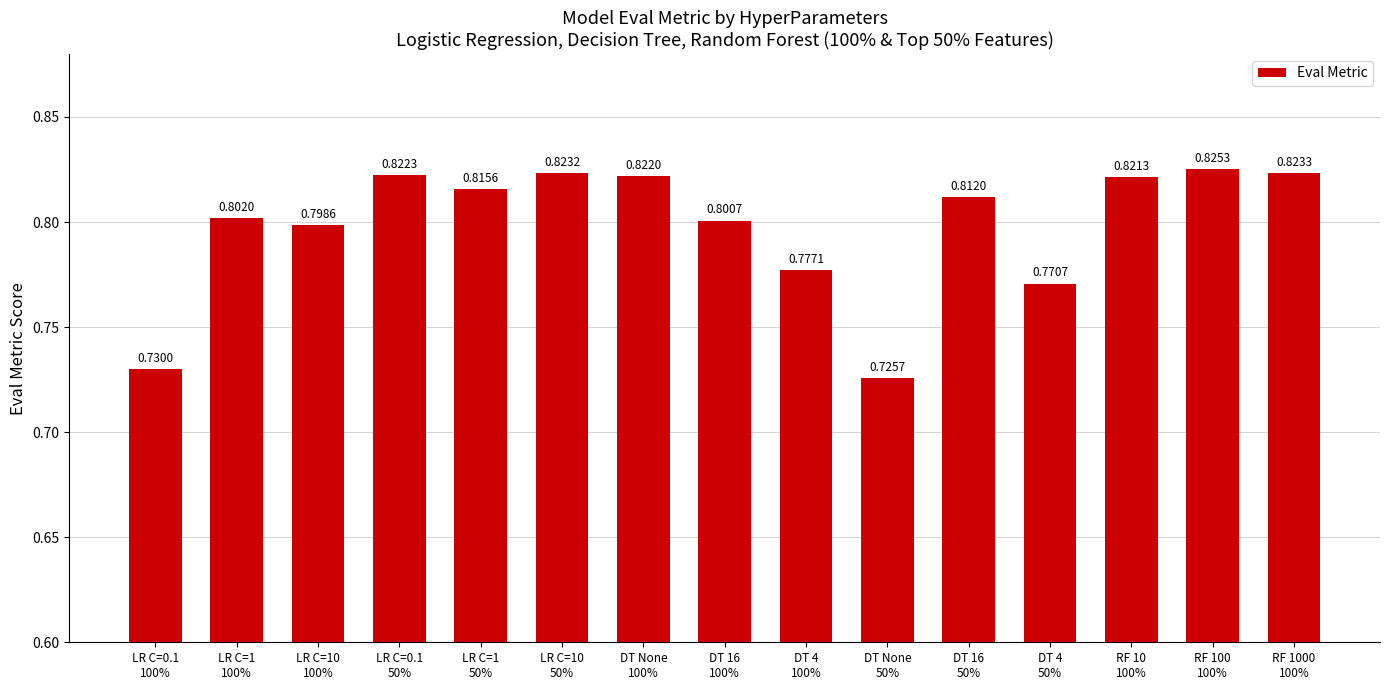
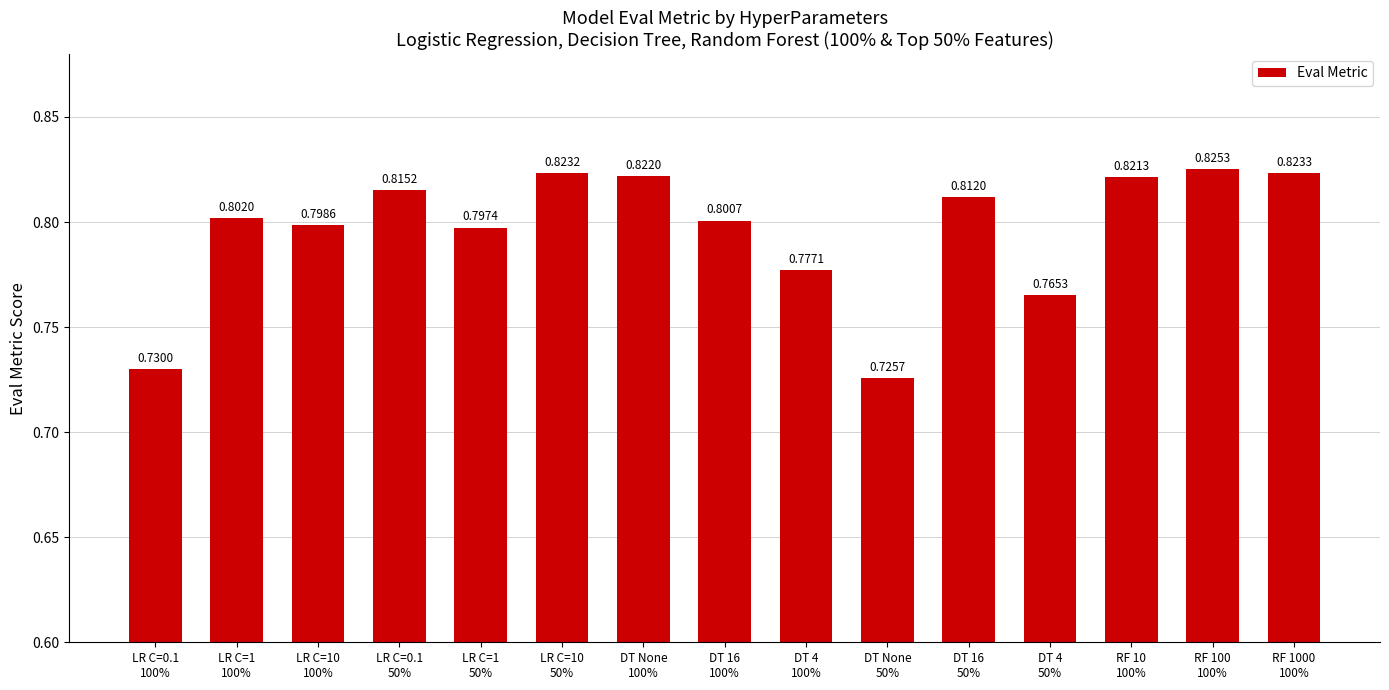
LR C=0.1 50%: 0.8223 -> 0.8152
LR C=1 50%: 0.8156 -> 0.7974
DT 4 50%: 0.7707 -> 0.7653
